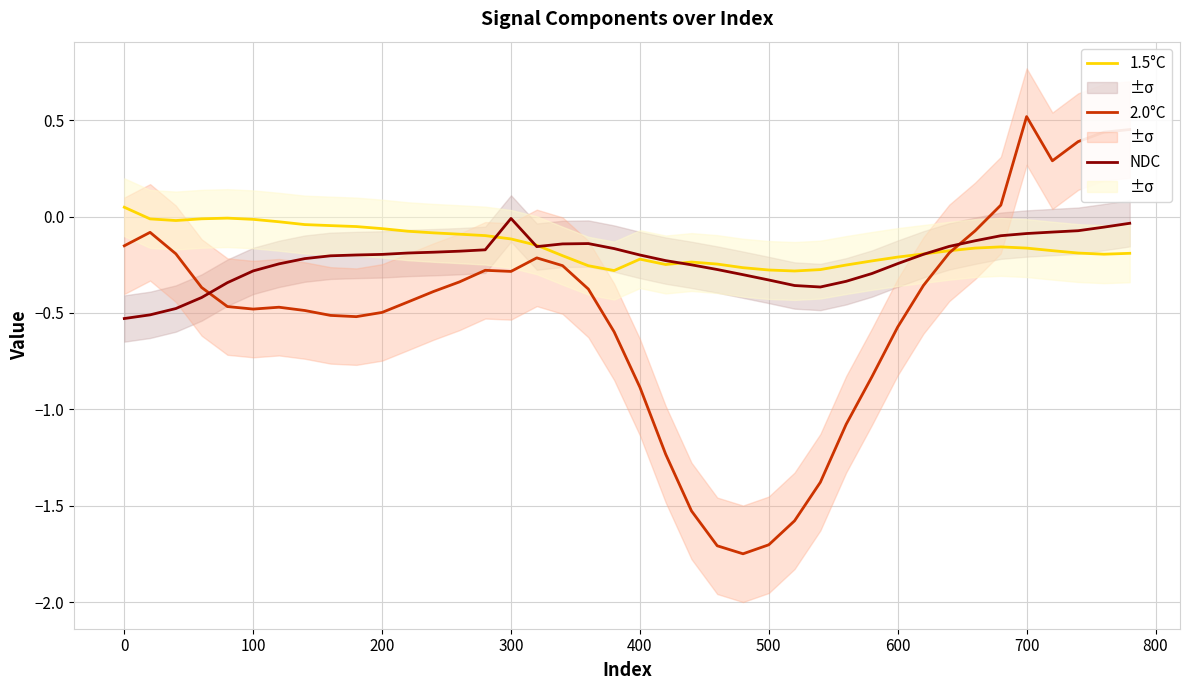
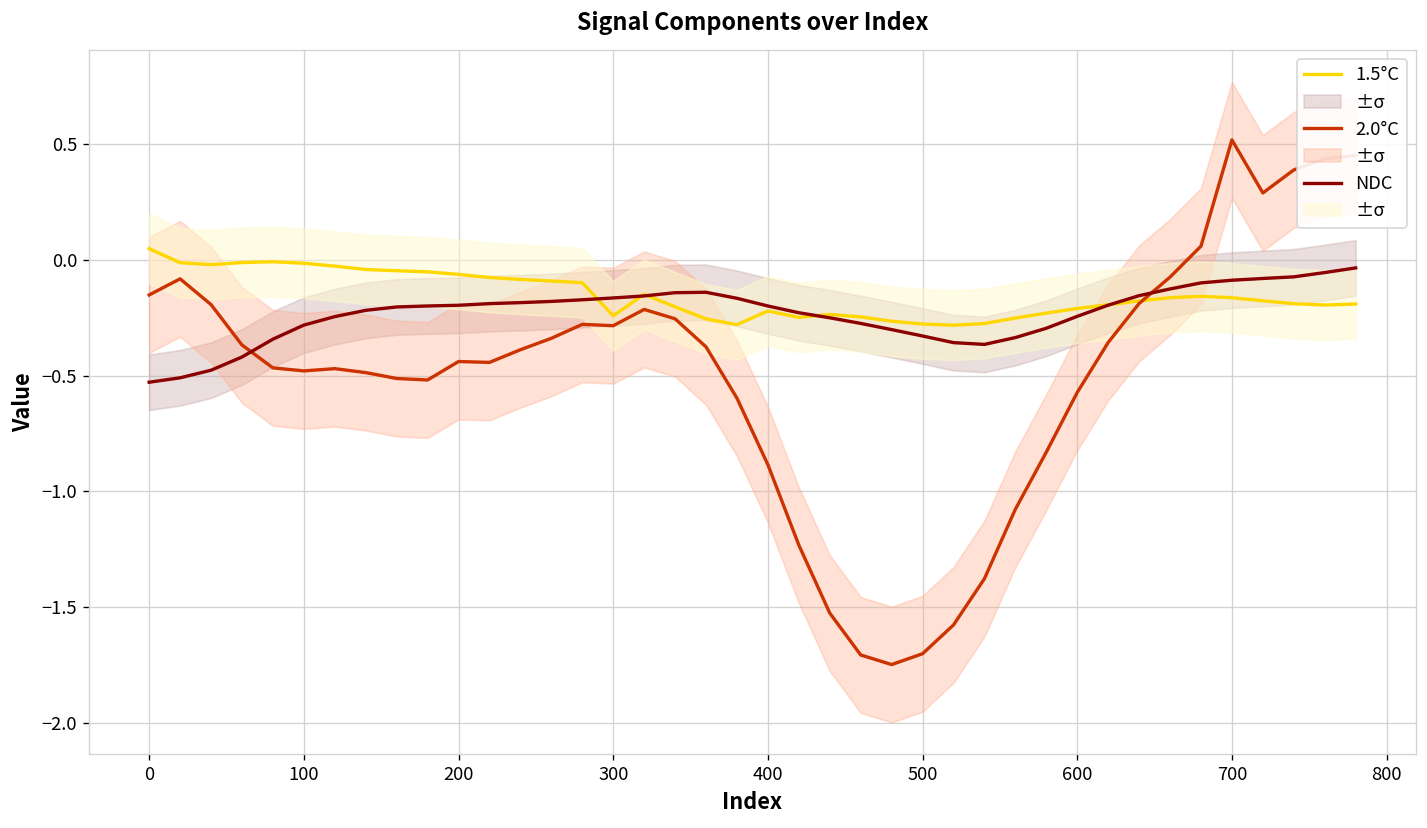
2.0°C, 200: -0.50 -> -0.44
1.5°C, 300: -0.12 -> -0.24
NDC, 300: -0.01 -> -0.16
